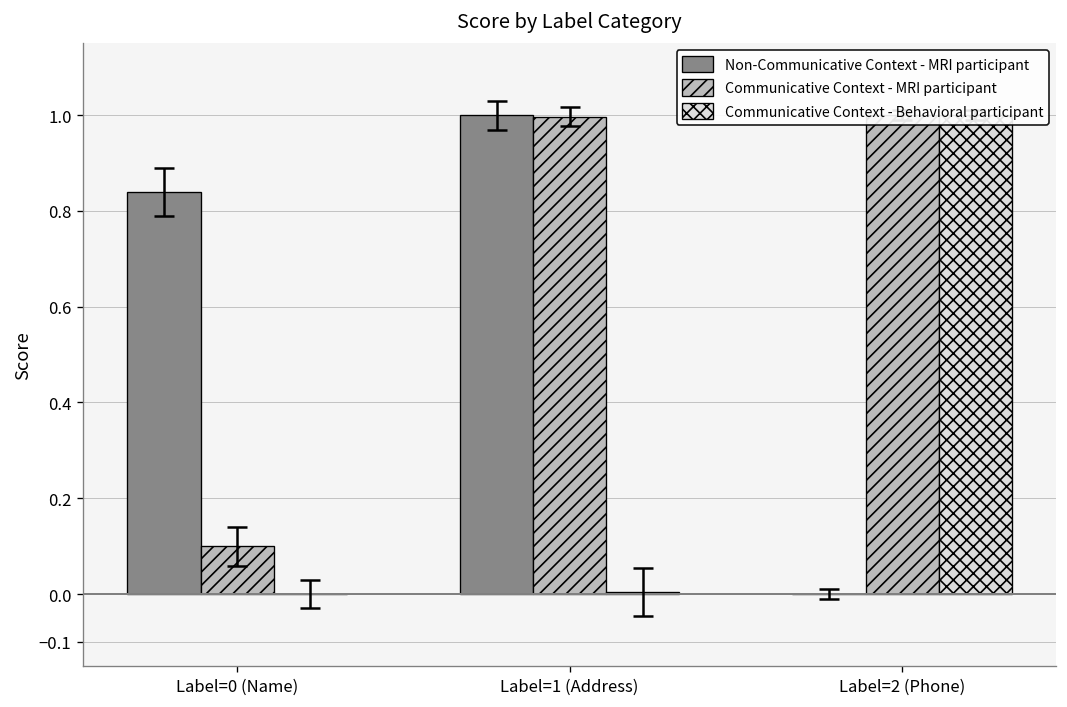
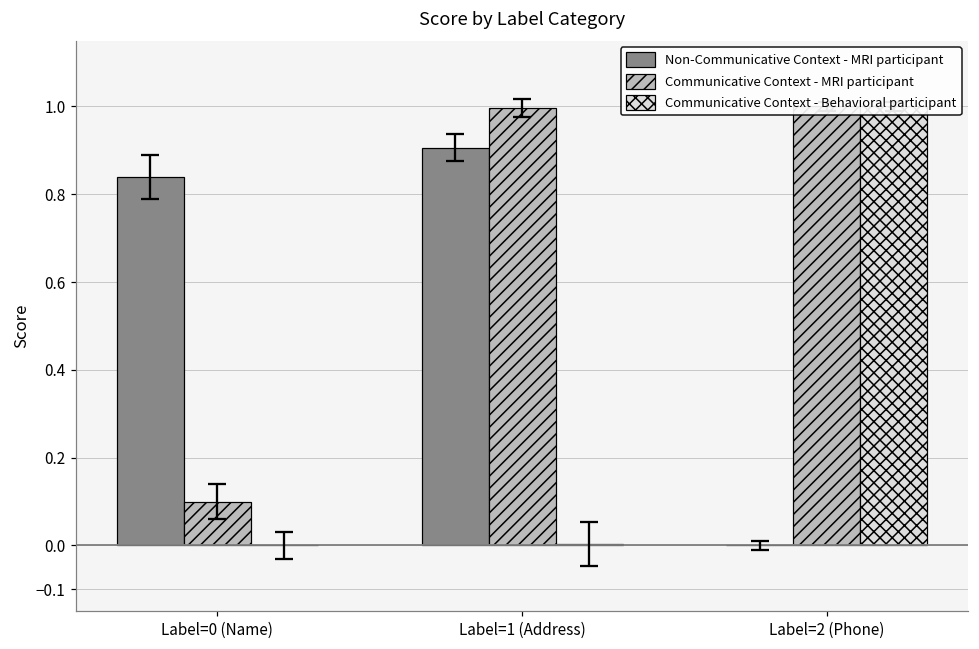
Non-Communicative Context - MRI participant, Label=1 (Address): 1.00 -> 0.91
